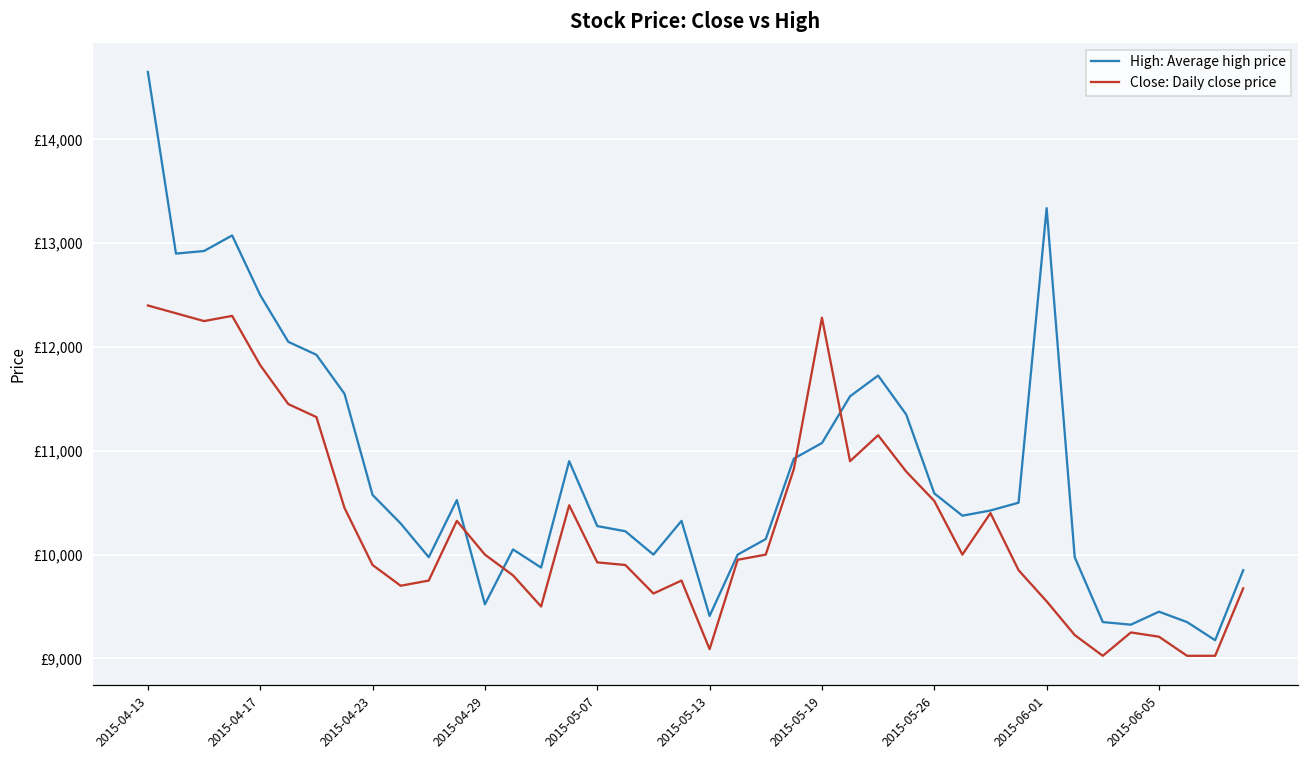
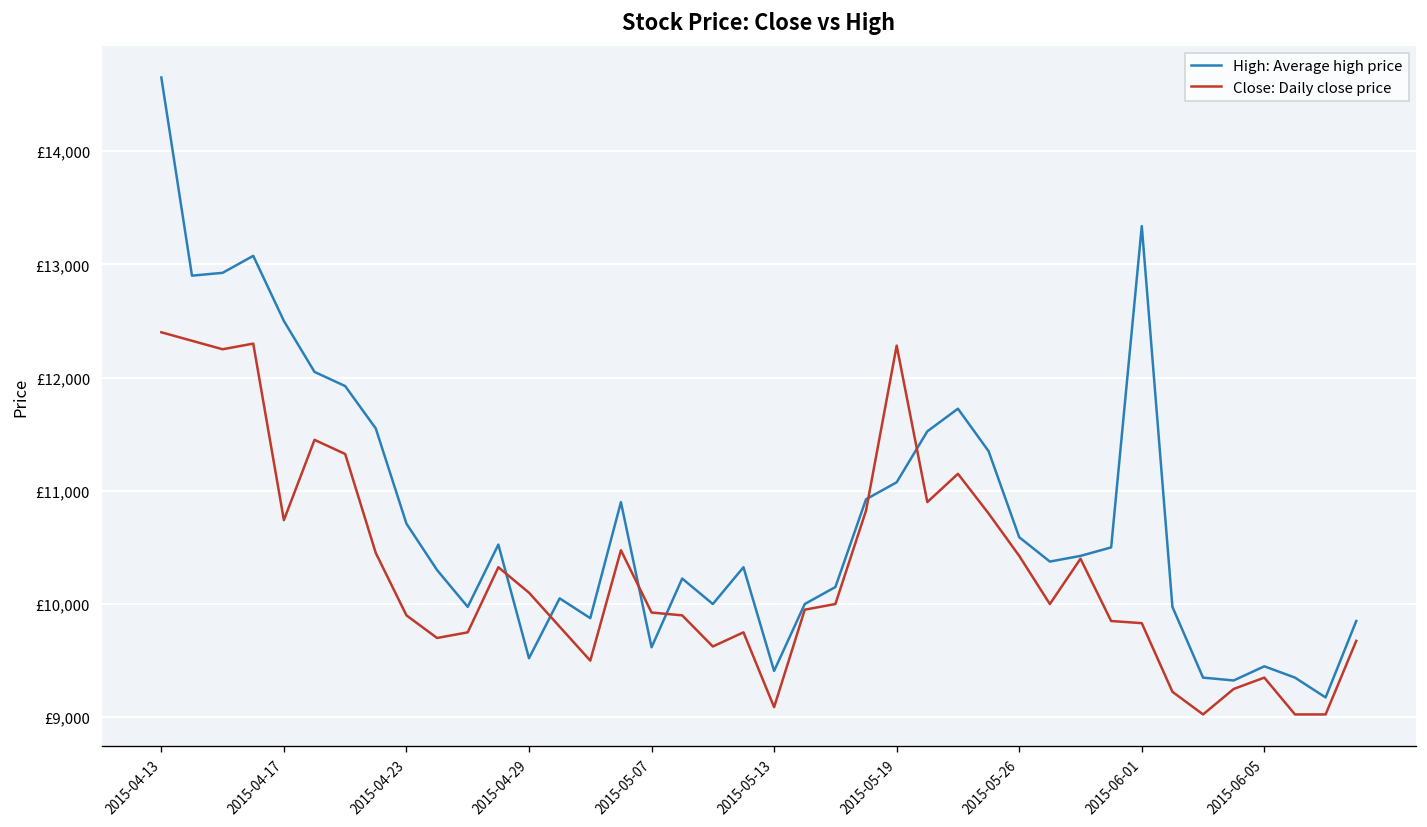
Close: Daily close price, 2015-04-17: £11,800 -> £10,700
High: Average high price, 2015-04-23: £10,600 -> £10,700
Close: Daily close price, 2015-04-29: £10,000 -> £10,100
High: Average high price, 2015-05-07: £10,300 -> £9,600
Close: Daily close price, 2015-05-26: £10,500 -> £10,400
Close: Daily close price, 2015-06-01: £9,600 -> £9,800
Close: Daily close price, 2015-06-05: £9,200 -> £9,400
